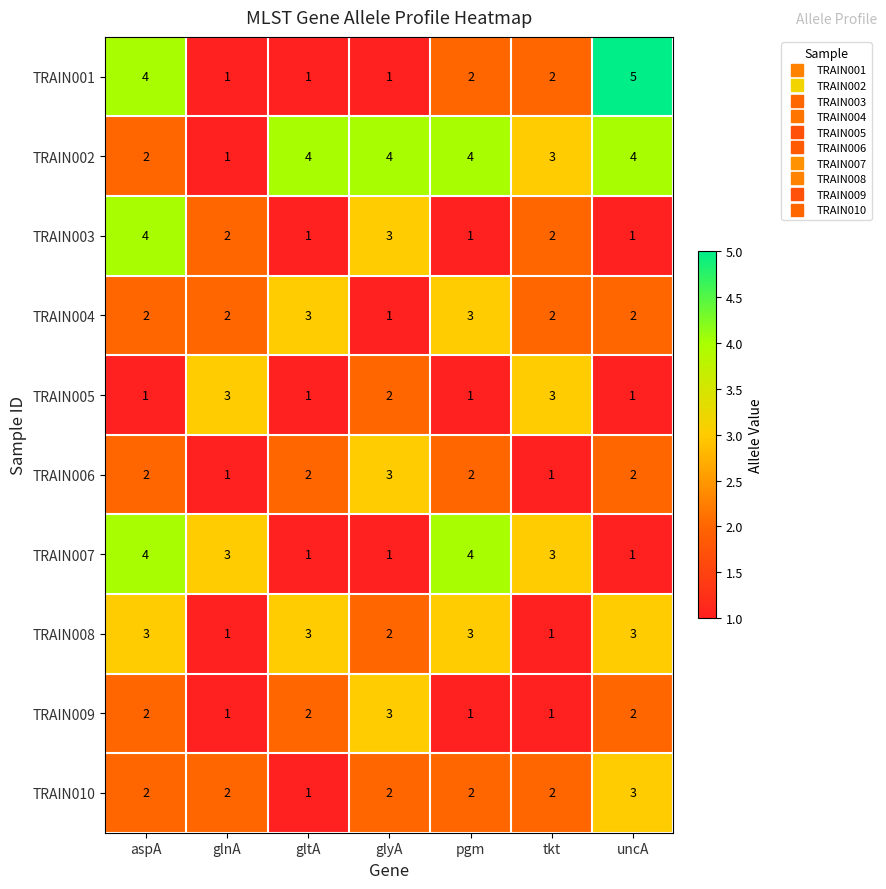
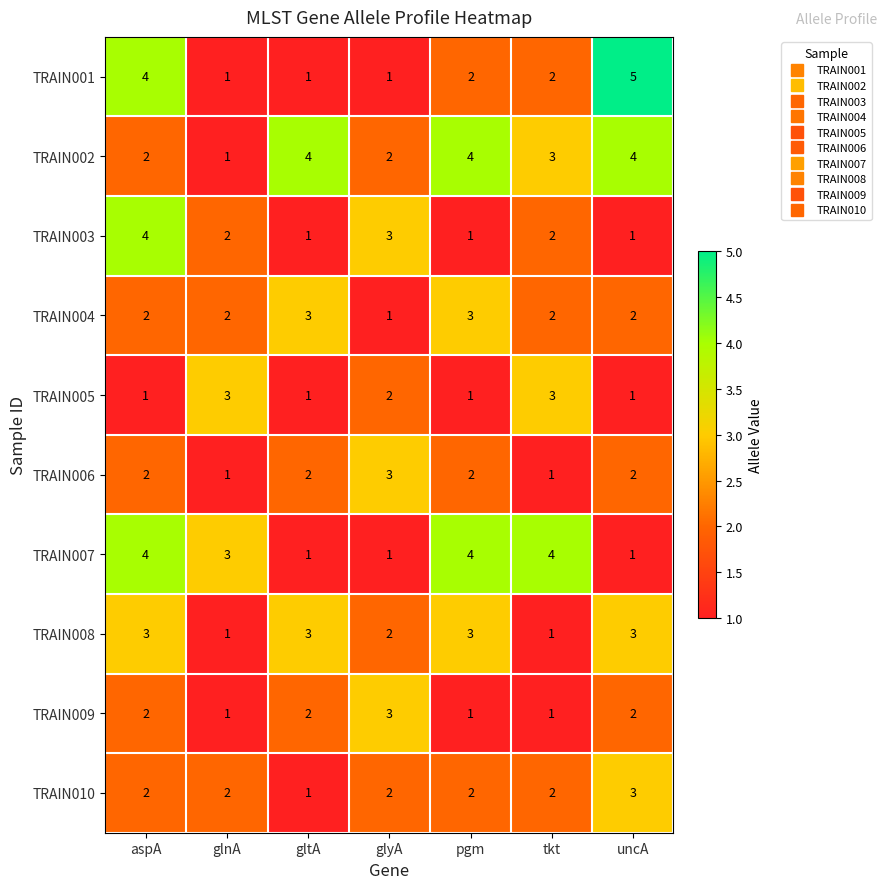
TRAIN002, glyA: 4 -> 2
TRAIN007, tkt: 3 -> 4
